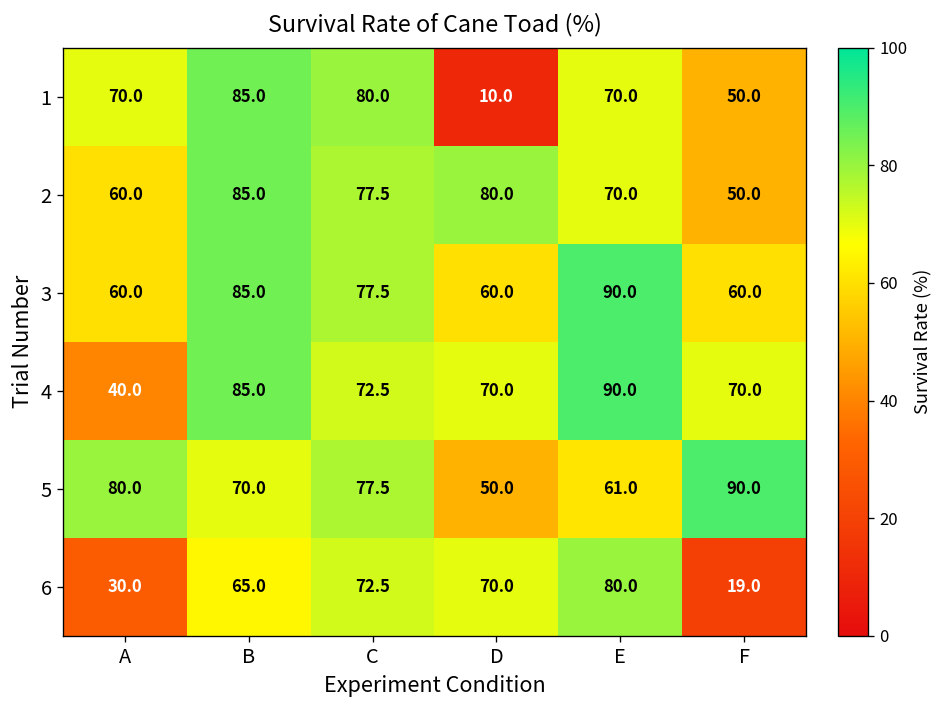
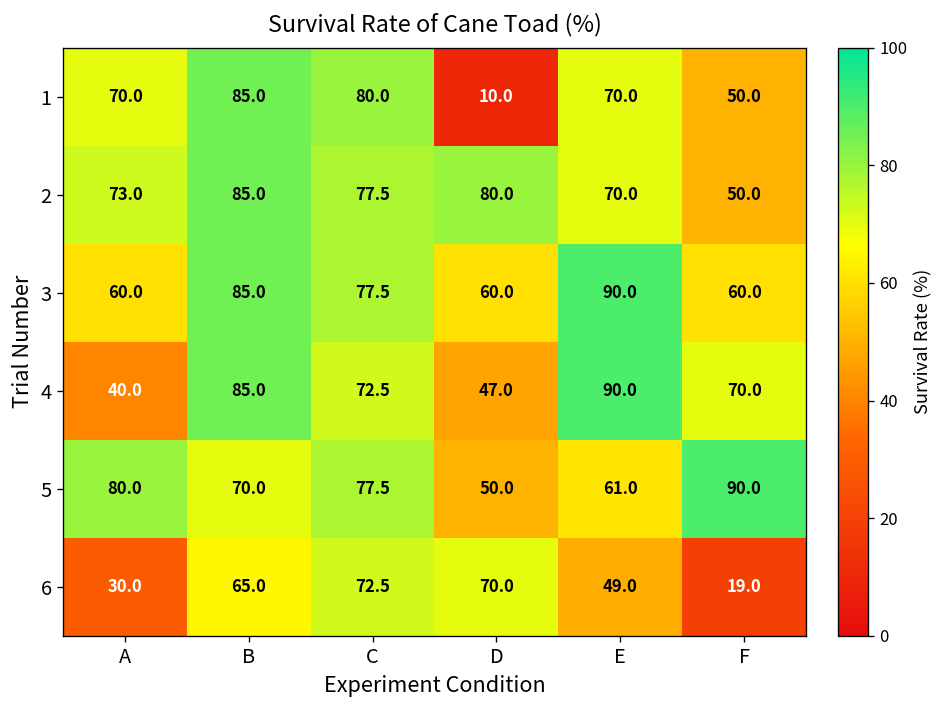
2, A: 60.0 -> 73.0
4, D: 70.0 -> 47.0
6, E: 80.0 -> 49.0
